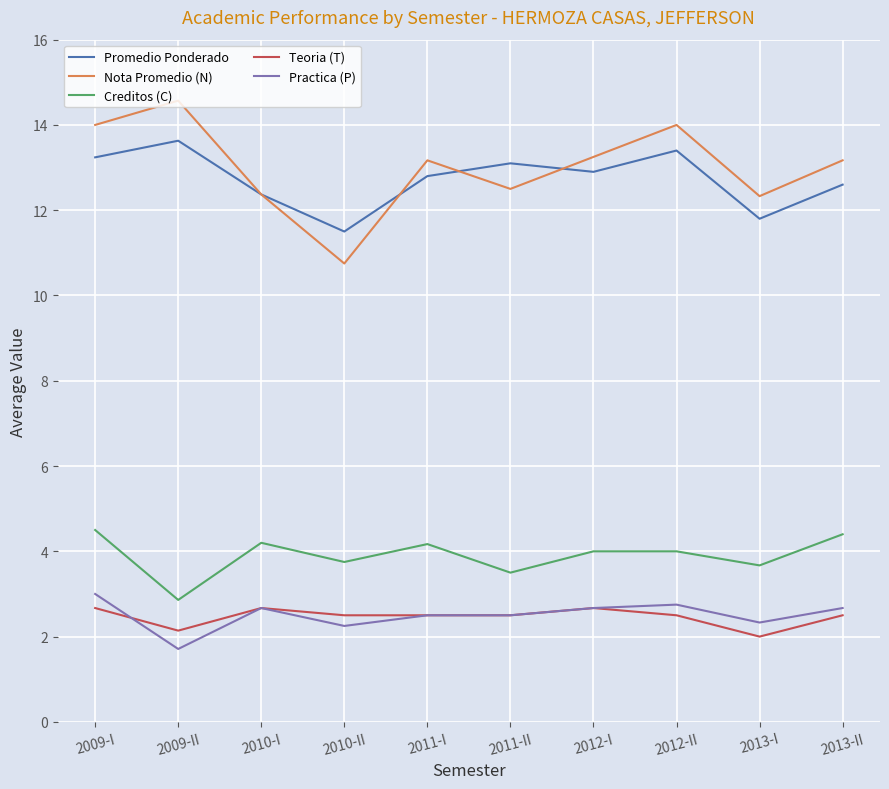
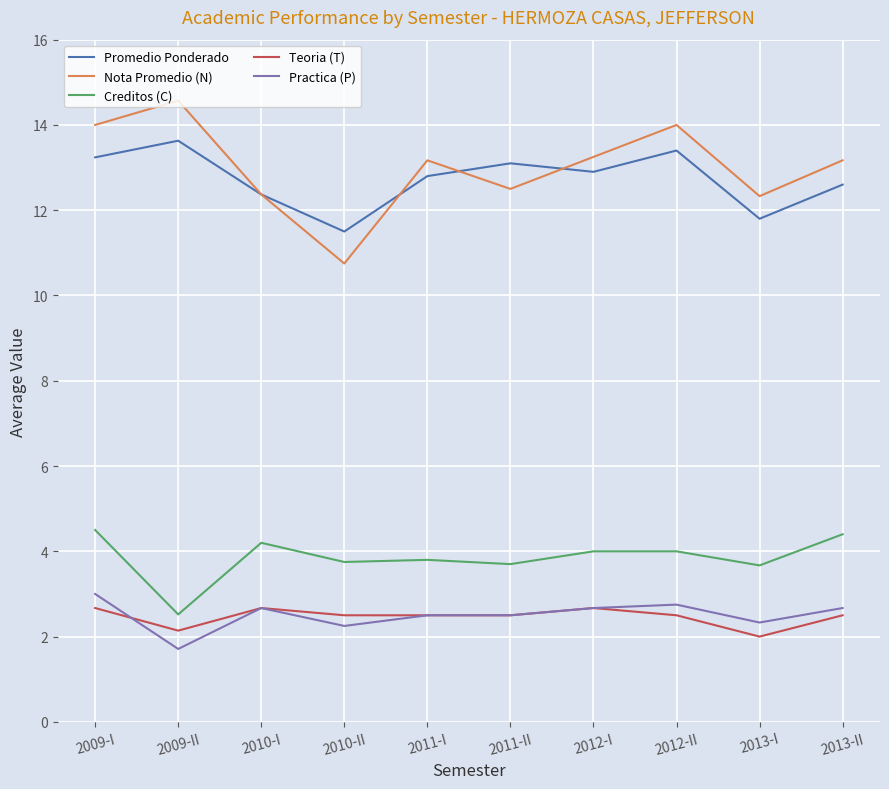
Creditos (C), 2009-II: 2.9 -> 2.5
Creditos (C), 2011-I: 4.2 -> 3.8
Creditos (C), 2011-II: 3.5 -> 3.7
